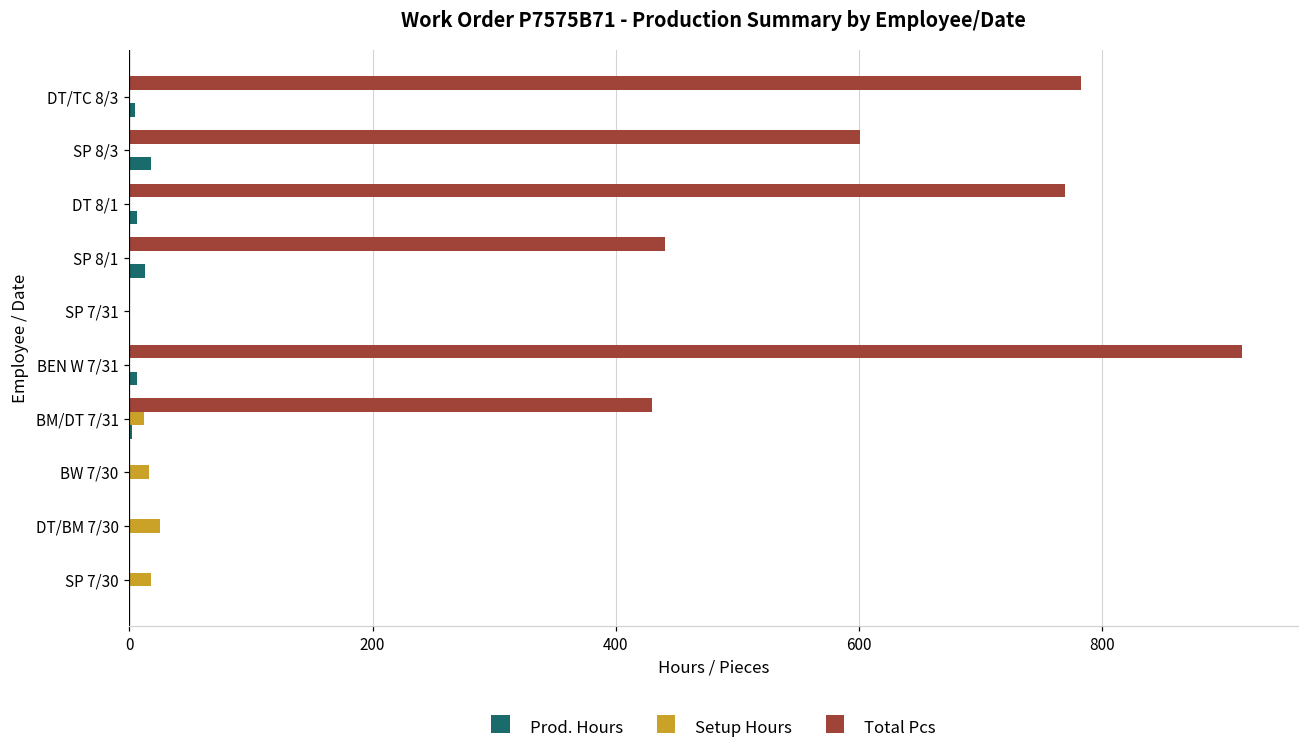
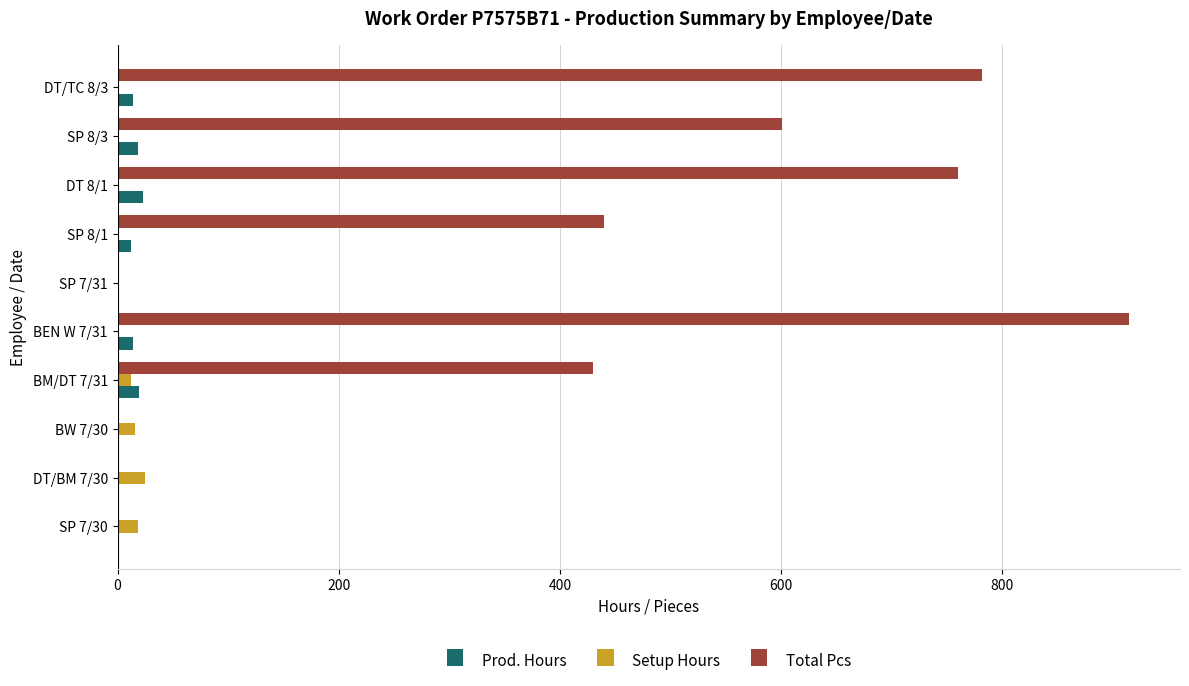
Prod. Hours, DT/TC 8/3: 5 -> 14
Total Pcs, DT 8/1: 769 -> 760
Prod. Hours, DT 8/1: 6 -> 23
Prod. Hours, BEN W 7/31: 6 -> 14
Prod. Hours, BM/DT 7/31: 3 -> 20
